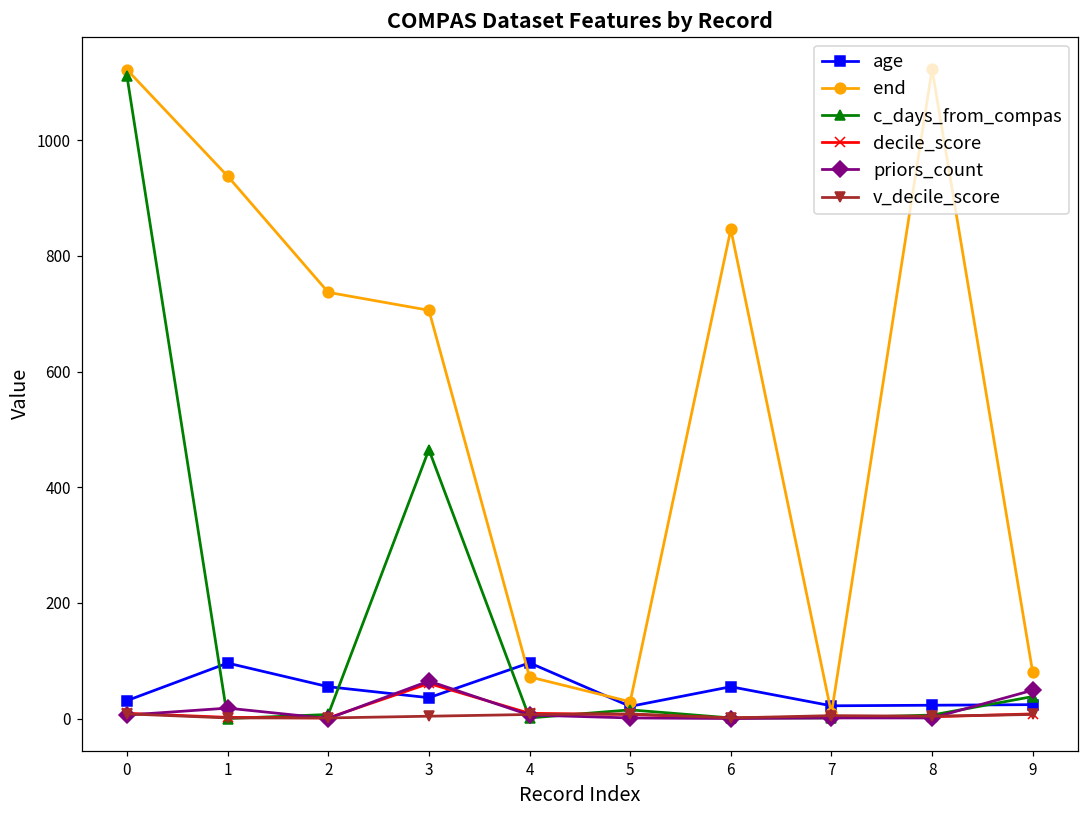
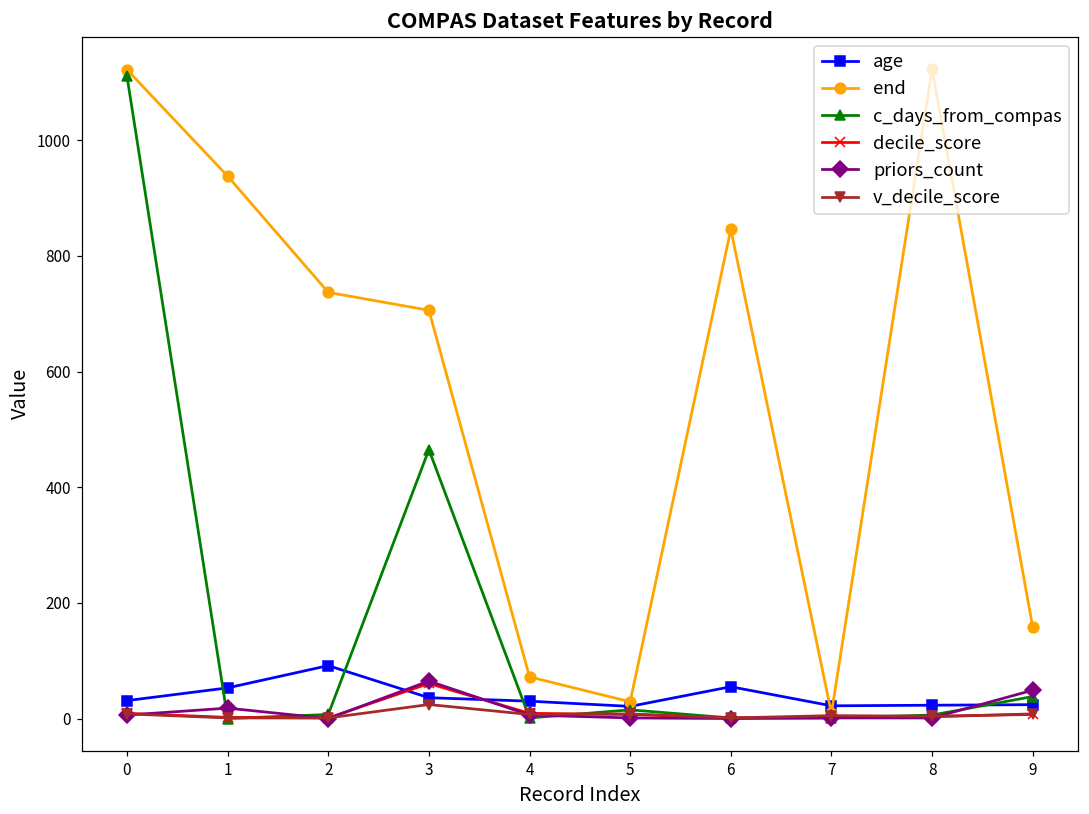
age, 1: 100 -> 50
age, 2: 60 -> 90
v_decile_score, 3: 0 -> 20
age, 4: 100 -> 30
end, 9: 80 -> 160
